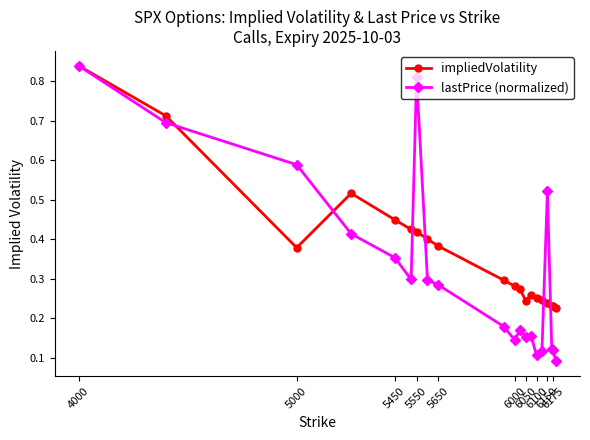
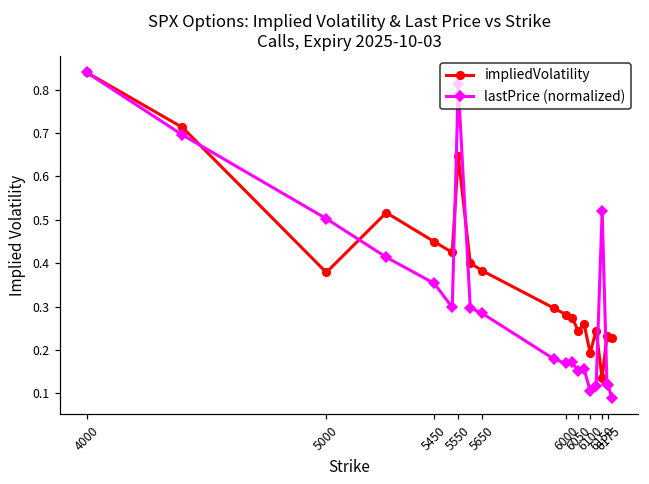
lastPrice (normalized), 5000: 0.59 -> 0.50
impliedVolatility, 5550: 0.42 -> 0.65
lastPrice (normalized), 6000: 0.14 -> 0.17
impliedVolatility, 6100: 0.25 -> 0.19
impliedVolatility, 6150: 0.24 -> 0.14
